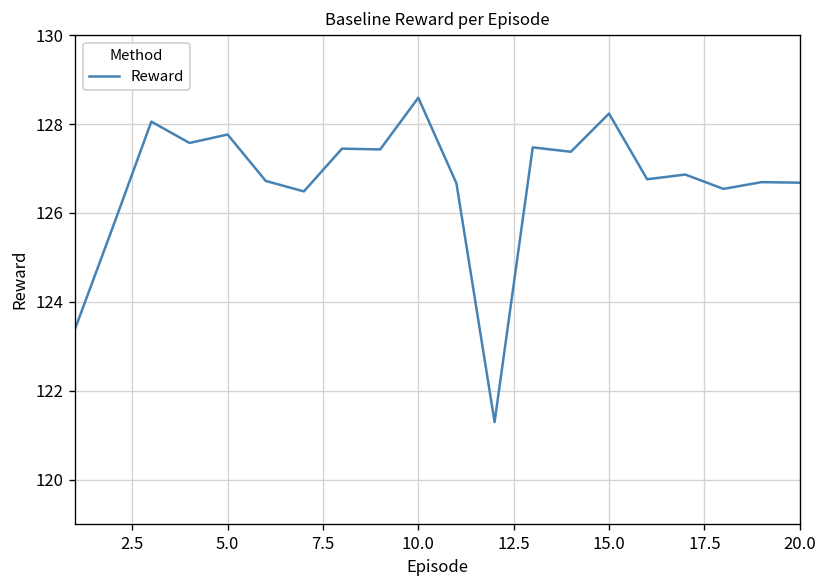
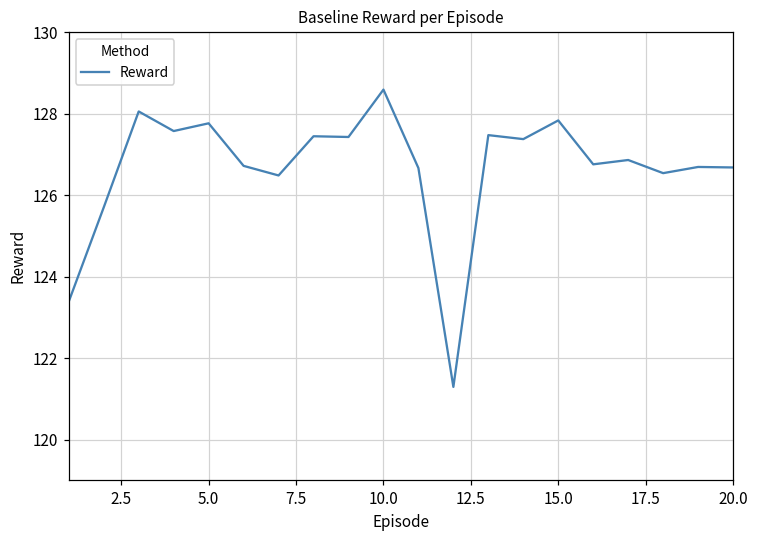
15.0: 128.2 -> 127.8
